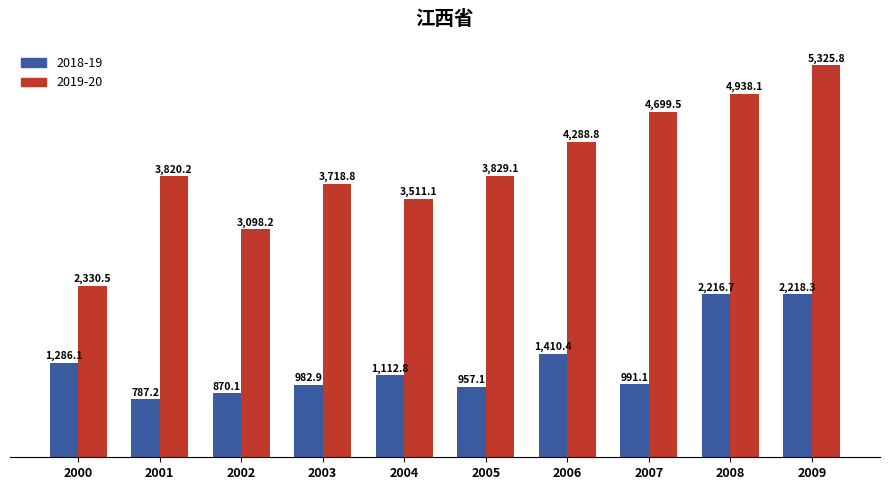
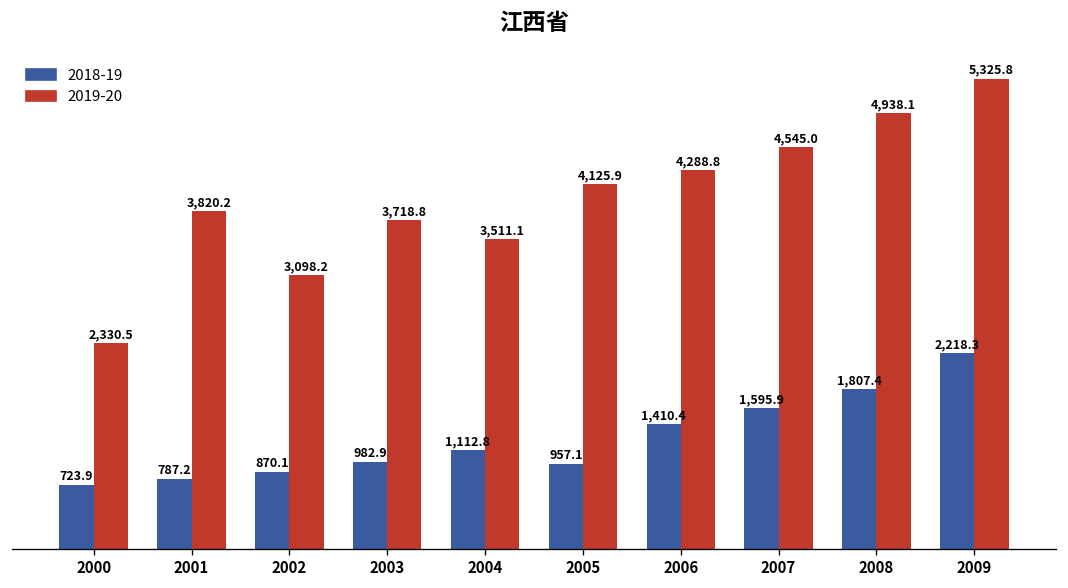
2018-19, 2000: 1,286.1 -> 723.9
2019-20, 2005: 3,829.1 -> 4,125.9
2018-19, 2007: 991.1 -> 1,595.9
2019-20, 2007: 4,699.5 -> 4,545.0
2018-19, 2008: 2,216.7 -> 1,807.4
